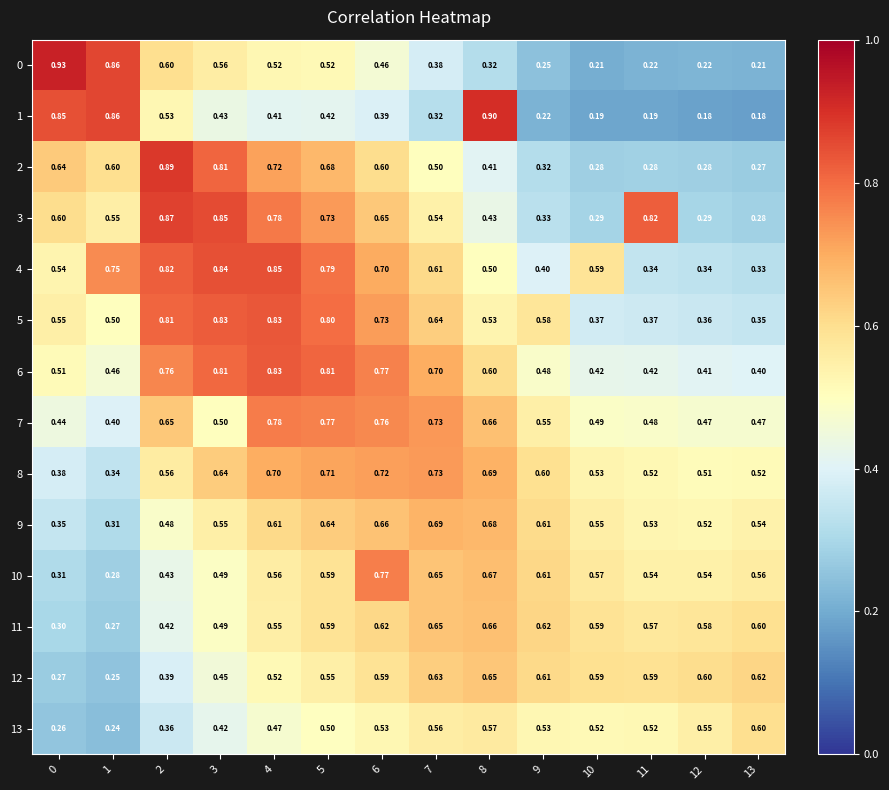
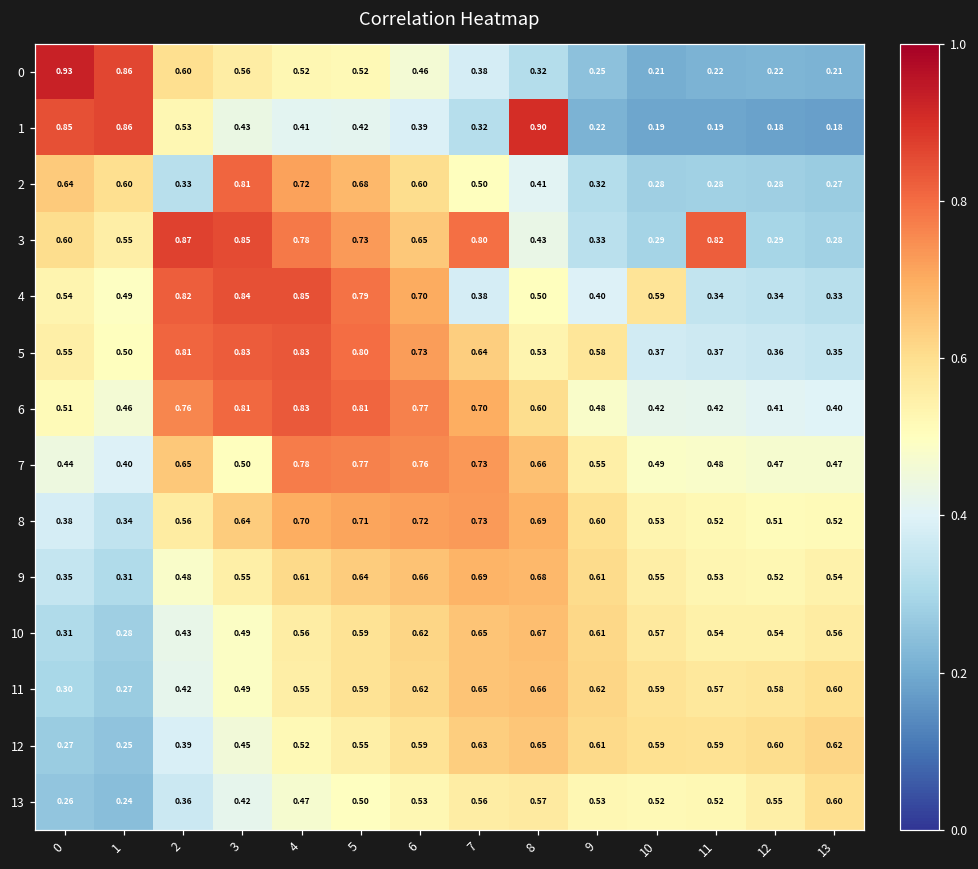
2, 2: 0.89 -> 0.33
3, 7: 0.54 -> 0.80
4, 1: 0.75 -> 0.49
4, 7: 0.61 -> 0.38
10, 6: 0.77 -> 0.62
